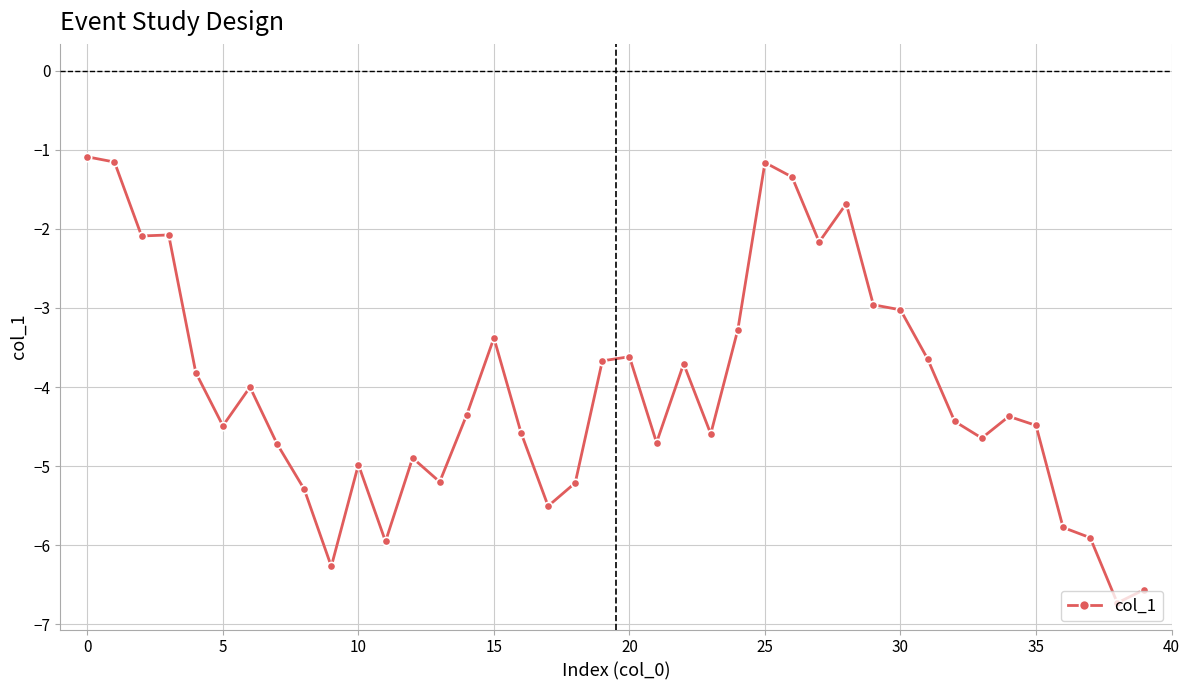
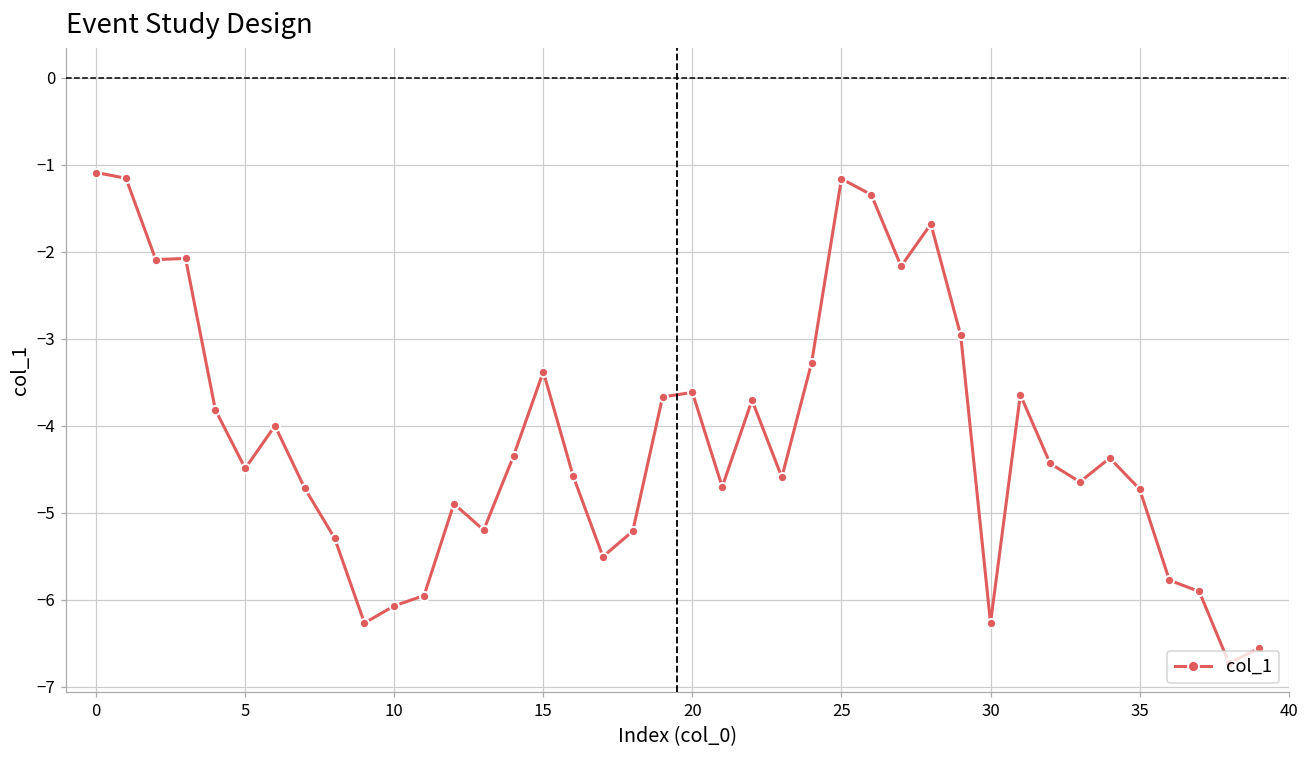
10: -5.0 -> -6.1
30: -3.0 -> -6.3
35: -4.5 -> -4.7
